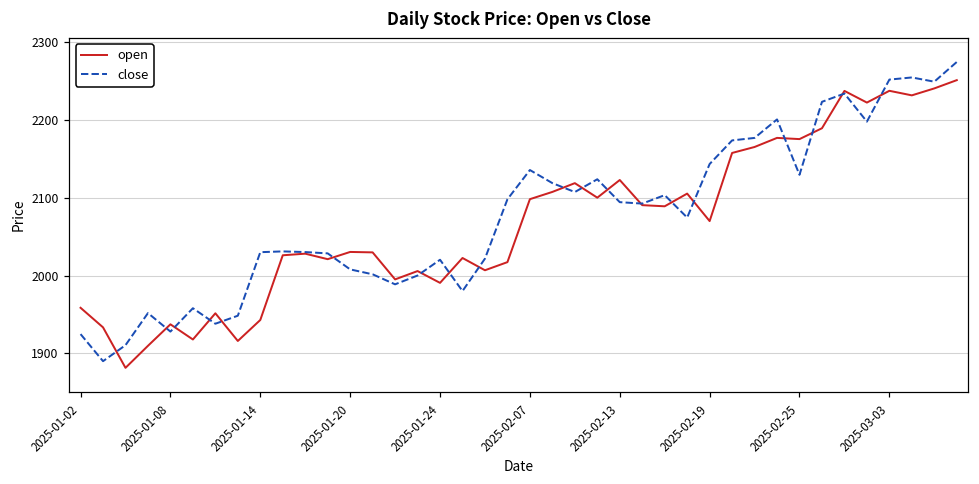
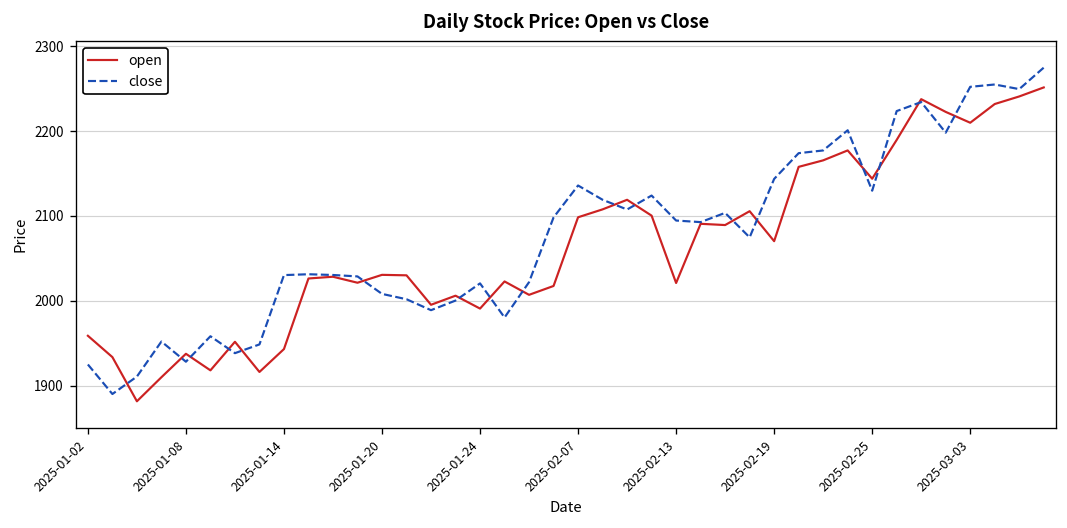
open, 2025-02-13: 2120 -> 2020
open, 2025-02-25: 2180 -> 2140
open, 2025-03-03: 2240 -> 2210
